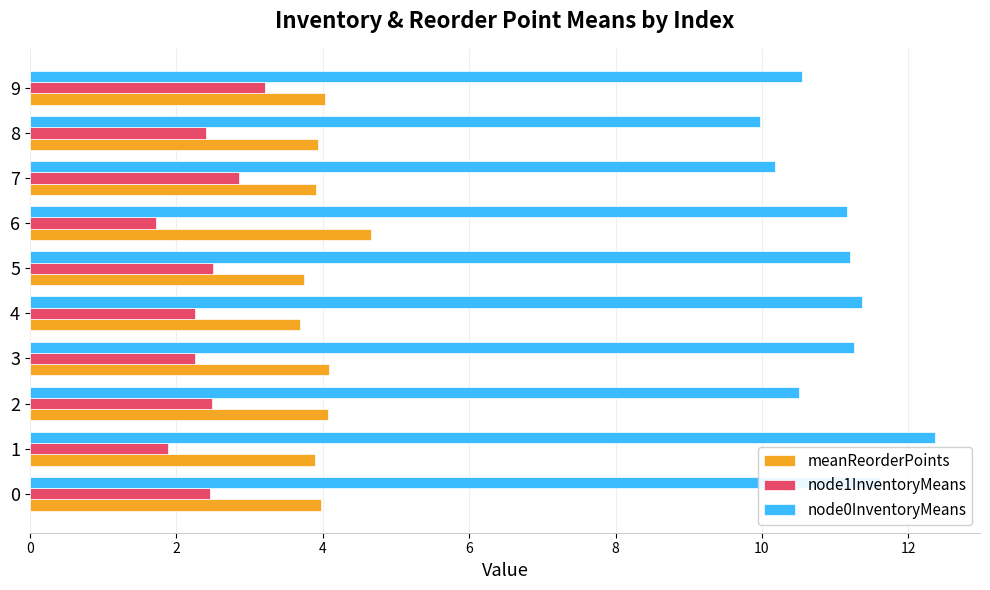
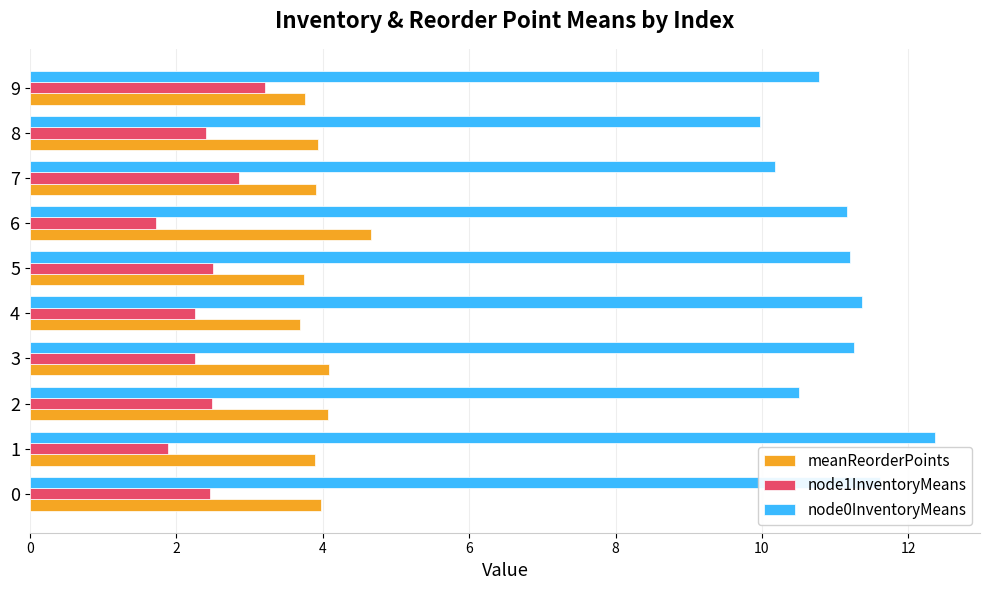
node0InventoryMeans, 9: 10.5 -> 10.8
meanReorderPoints, 9: 4.0 -> 3.8
